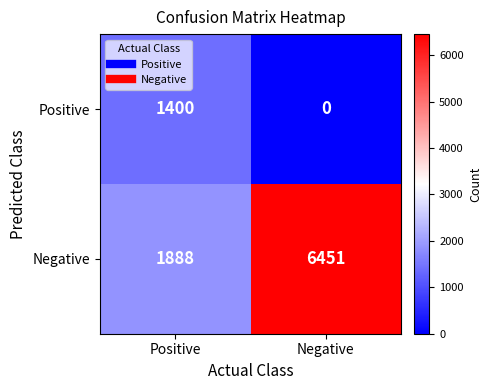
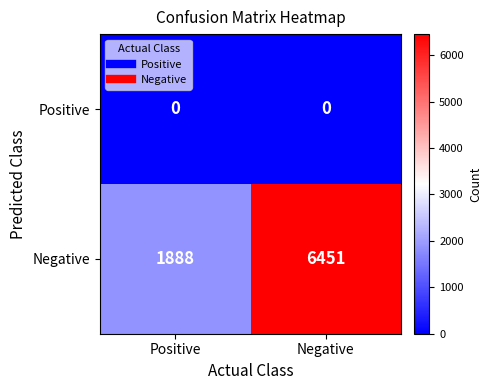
Positive, Positive: 1400 -> 0
